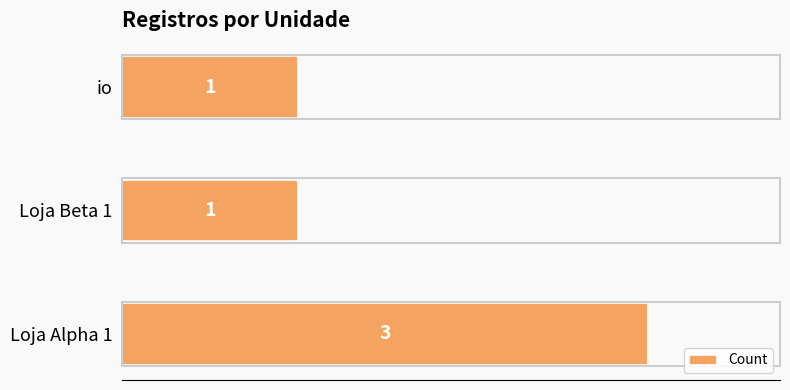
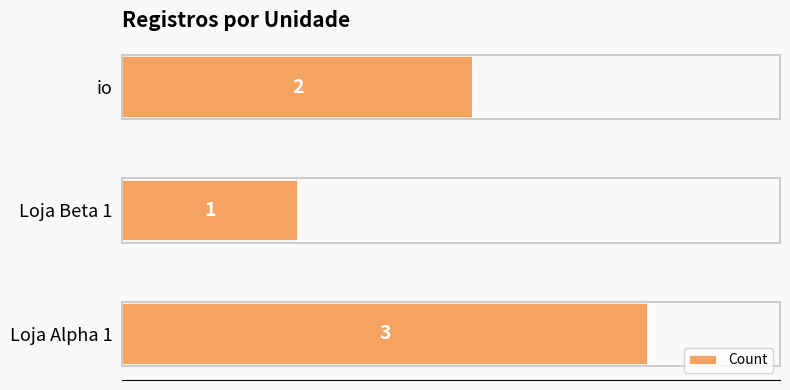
io: 1 -> 2
